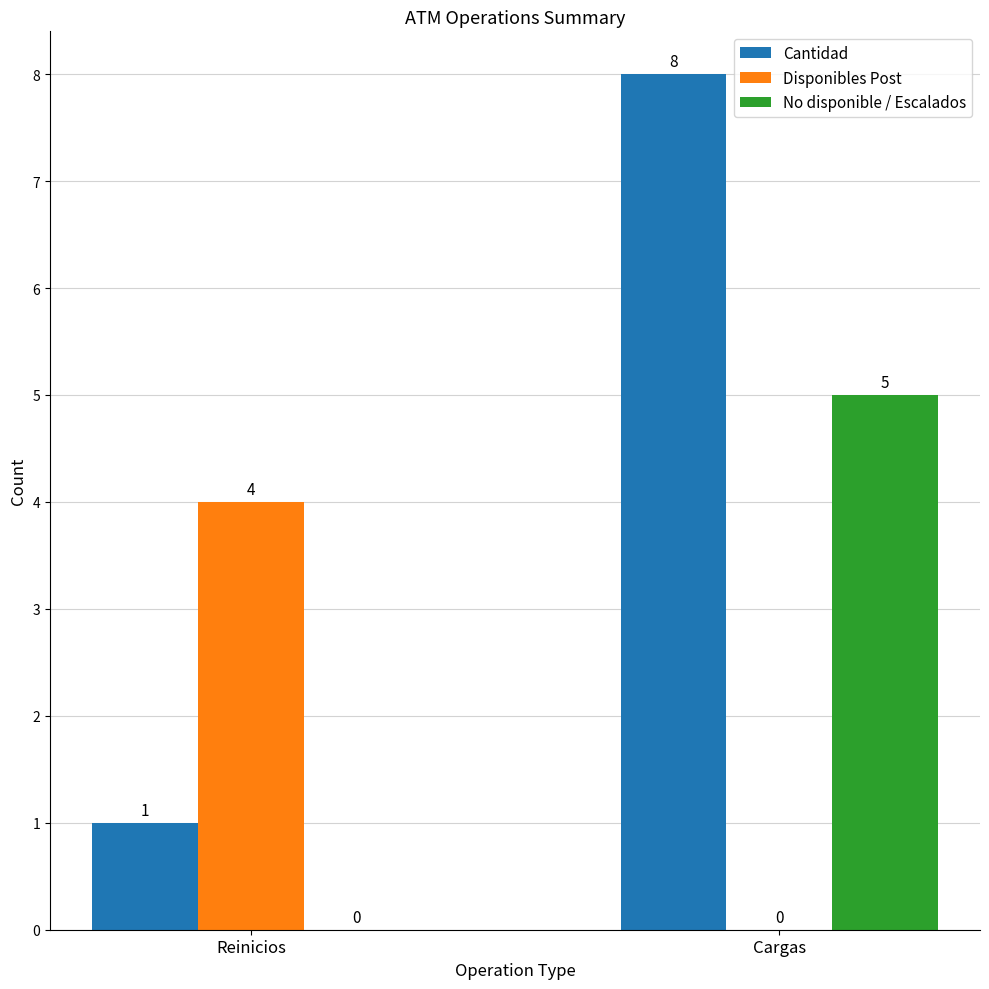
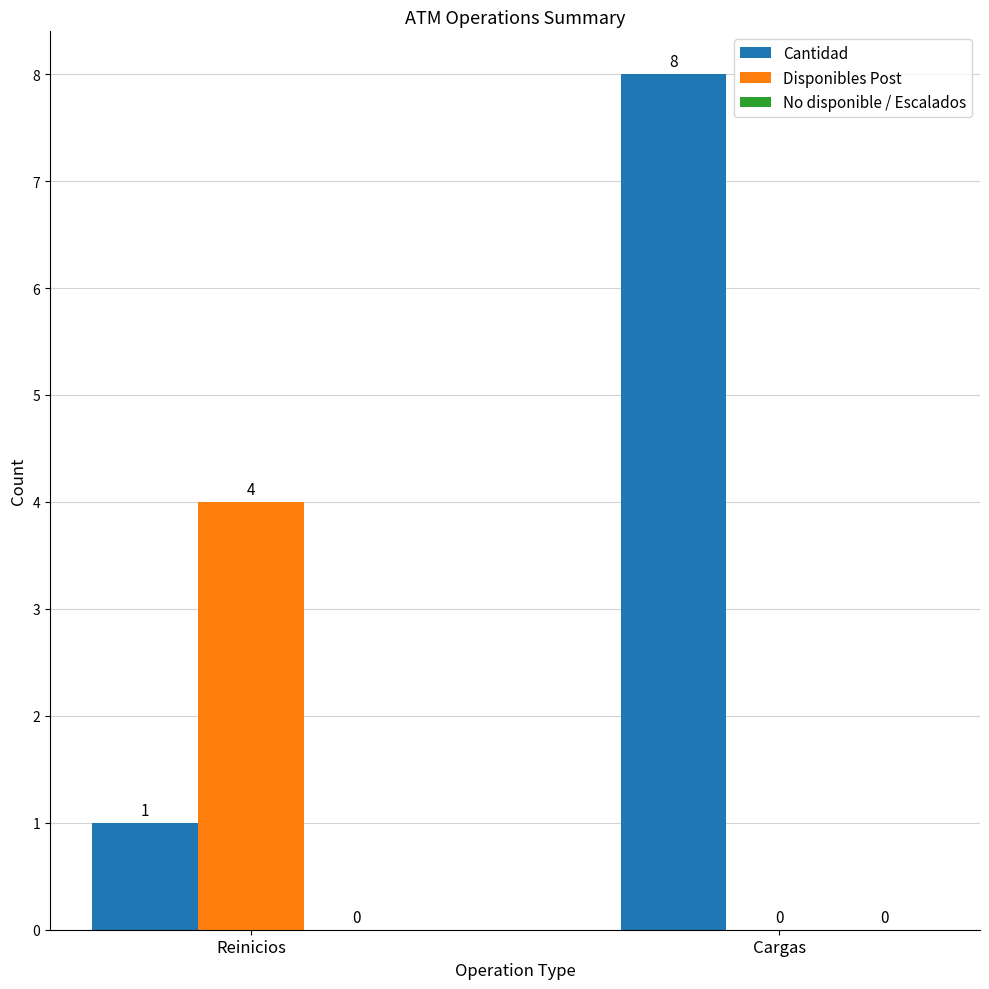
No disponible / Escalados, Cargas: 5 -> 0
